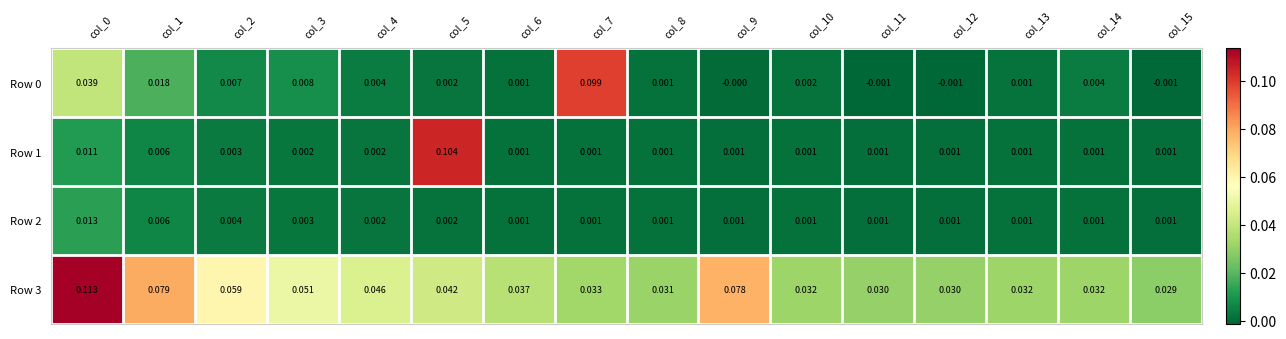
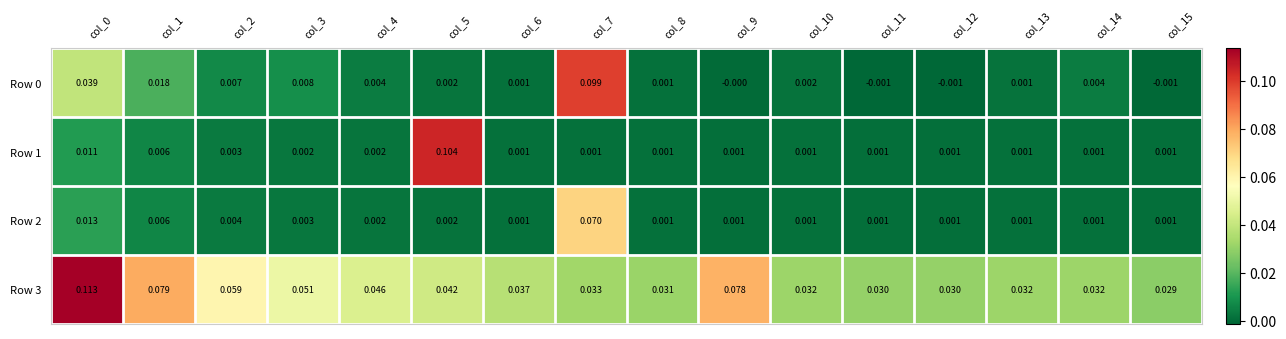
Row 2, col_7: 0.001 -> 0.070
